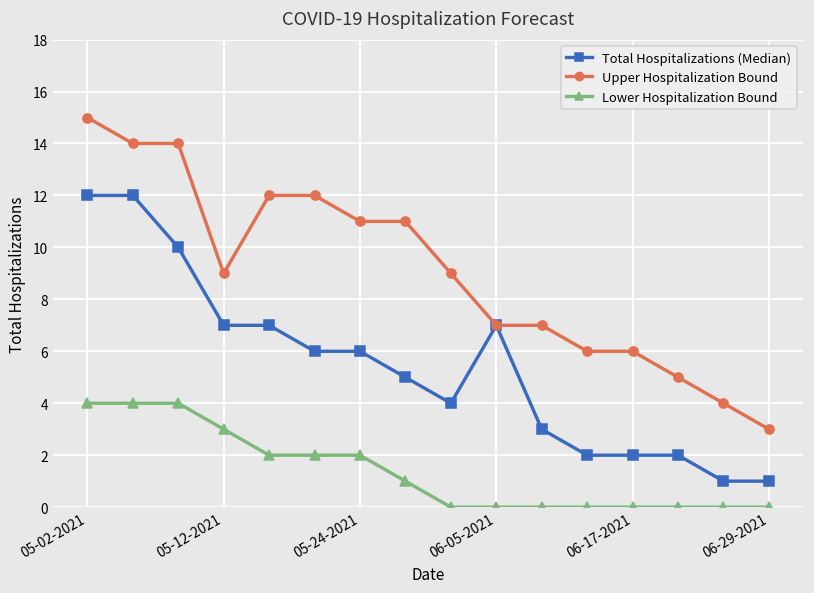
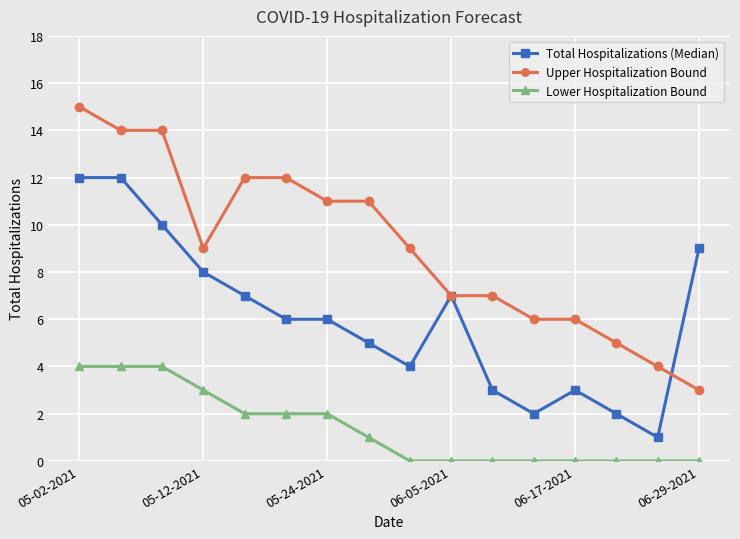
Total Hospitalizations (Median), 05-12-2021: 7 -> 8
Total Hospitalizations (Median), 06-17-2021: 2 -> 3
Total Hospitalizations (Median), 06-29-2021: 1 -> 9
